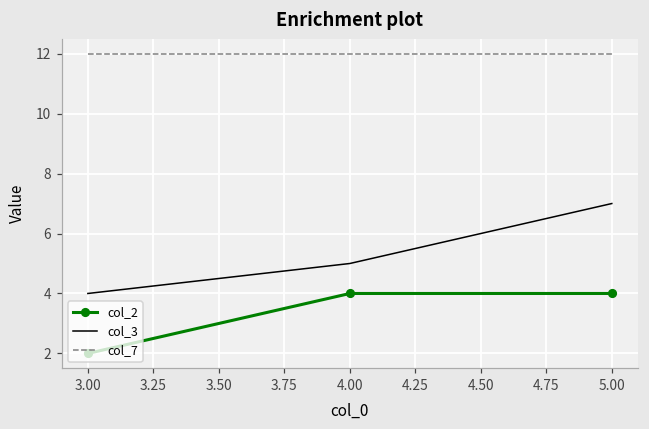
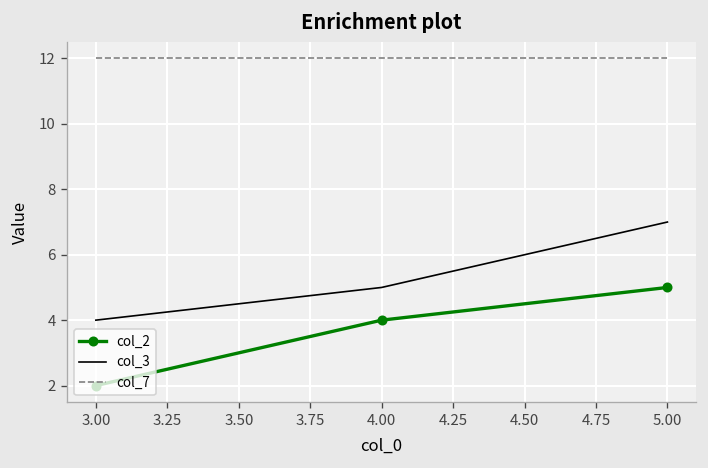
col_2, 5.00: 4 -> 5
